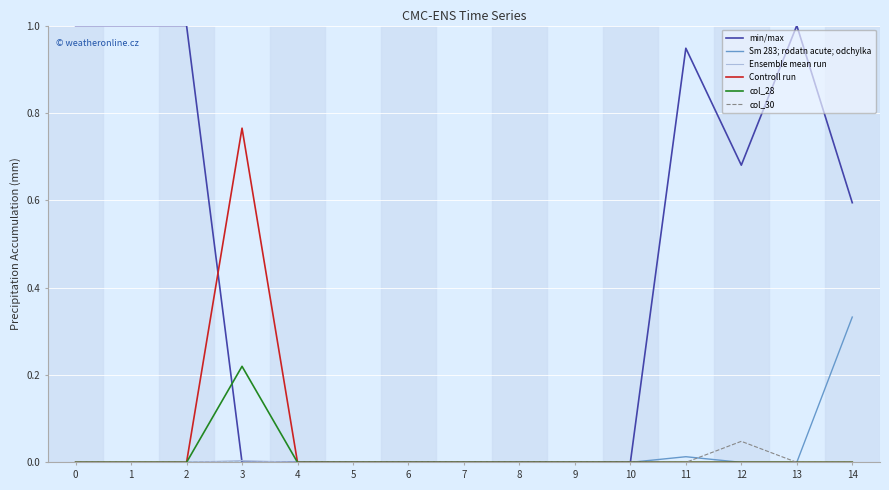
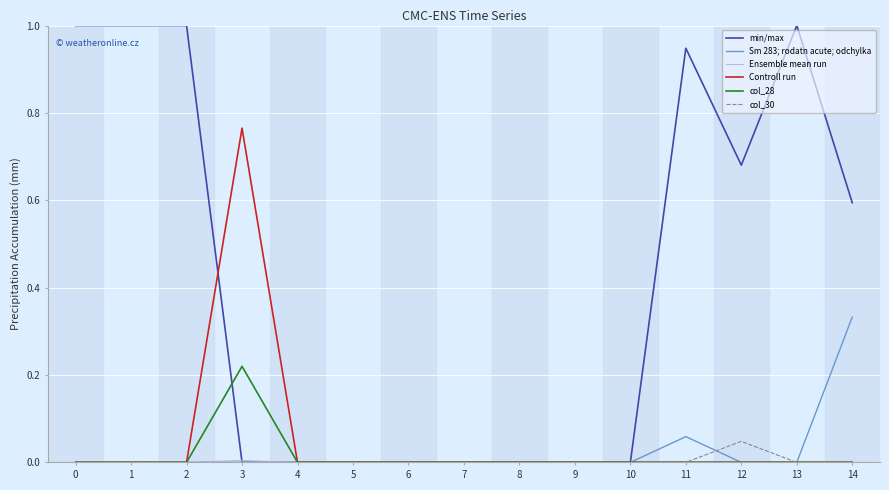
Sm 283; rodatn acute; odchylka, 11: 0.01 -> 0.06
